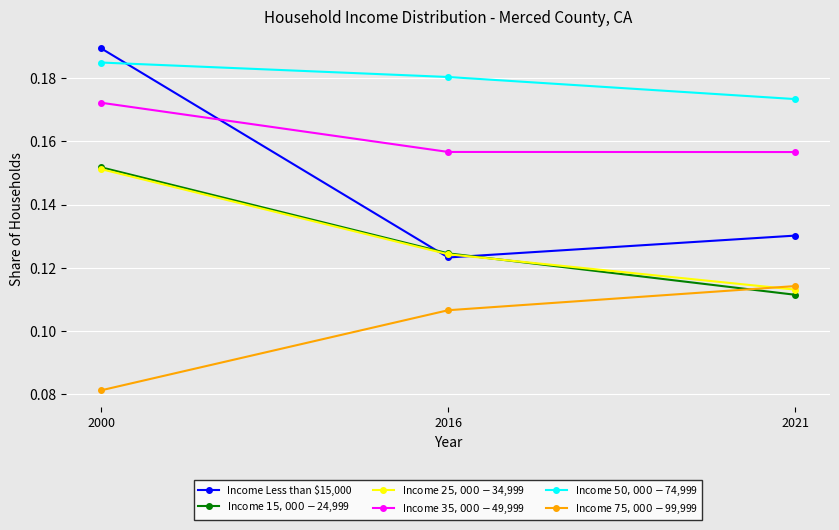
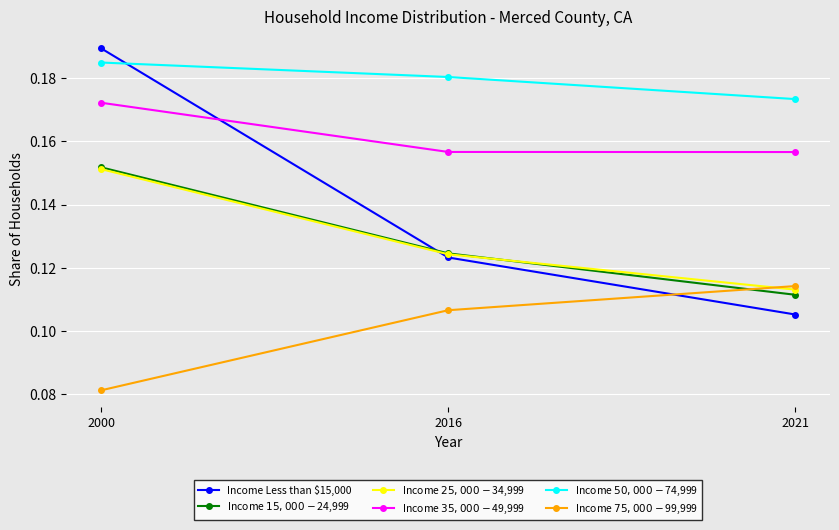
Income Less than $15,000, 2021: 0.130 -> 0.105
